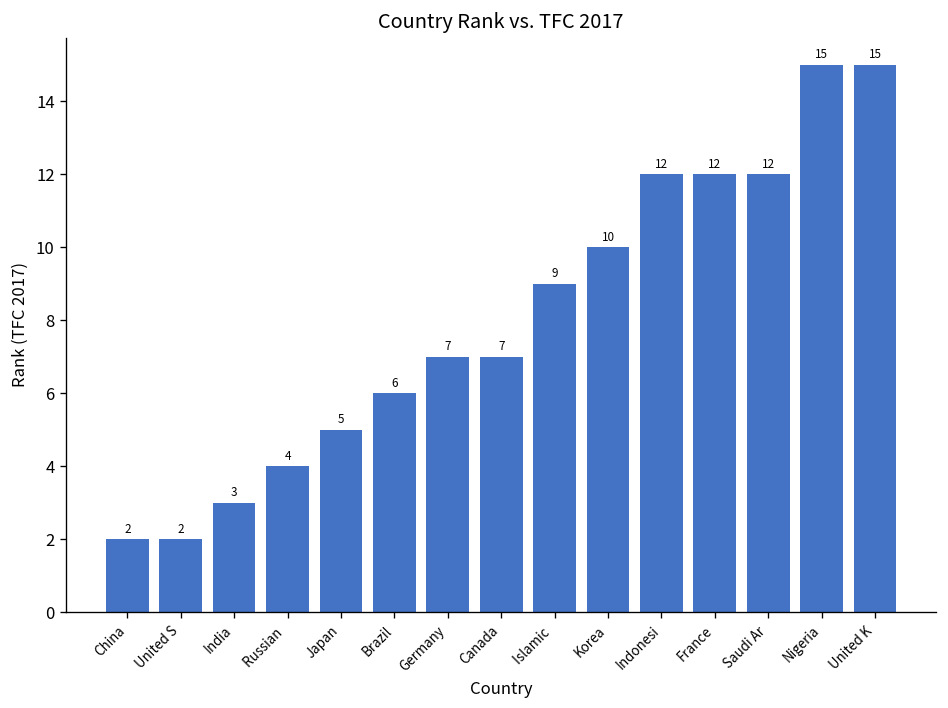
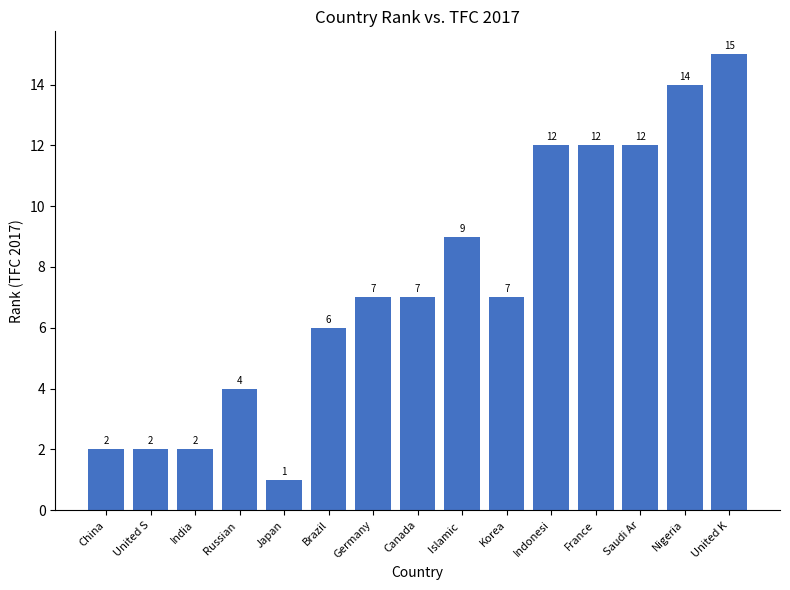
India: 3 -> 2
Japan: 5 -> 1
Korea: 10 -> 7
Nigeria: 15 -> 14
